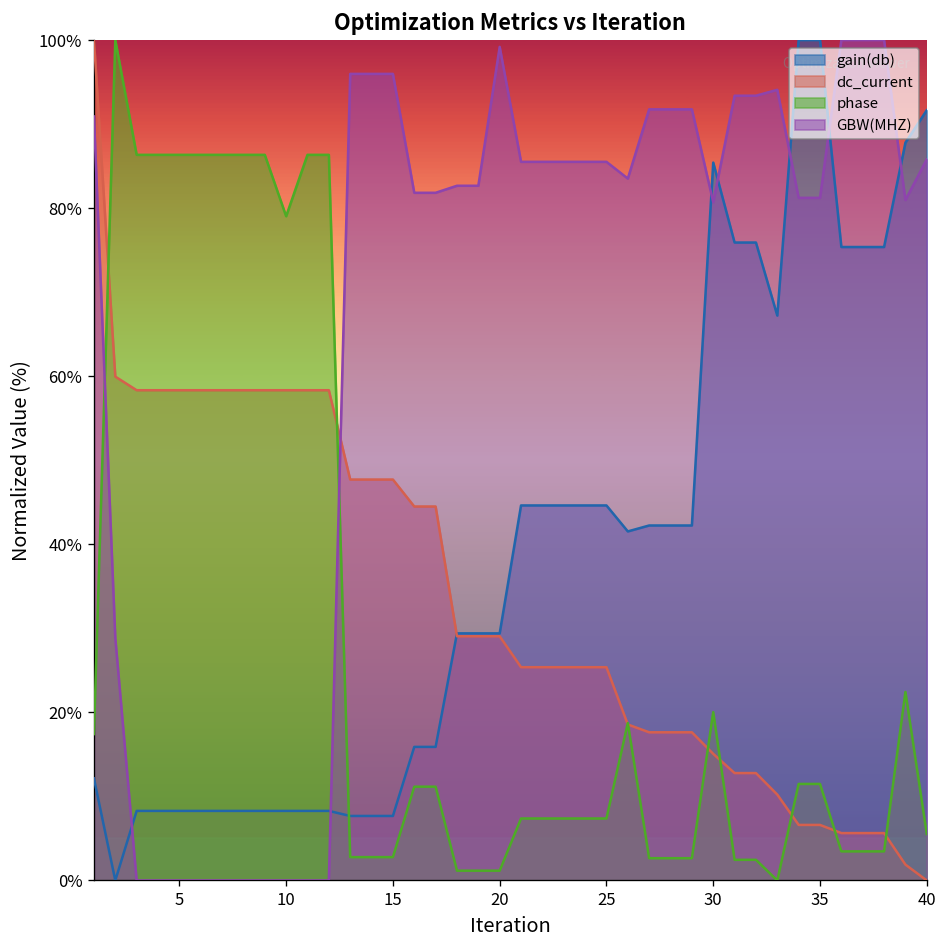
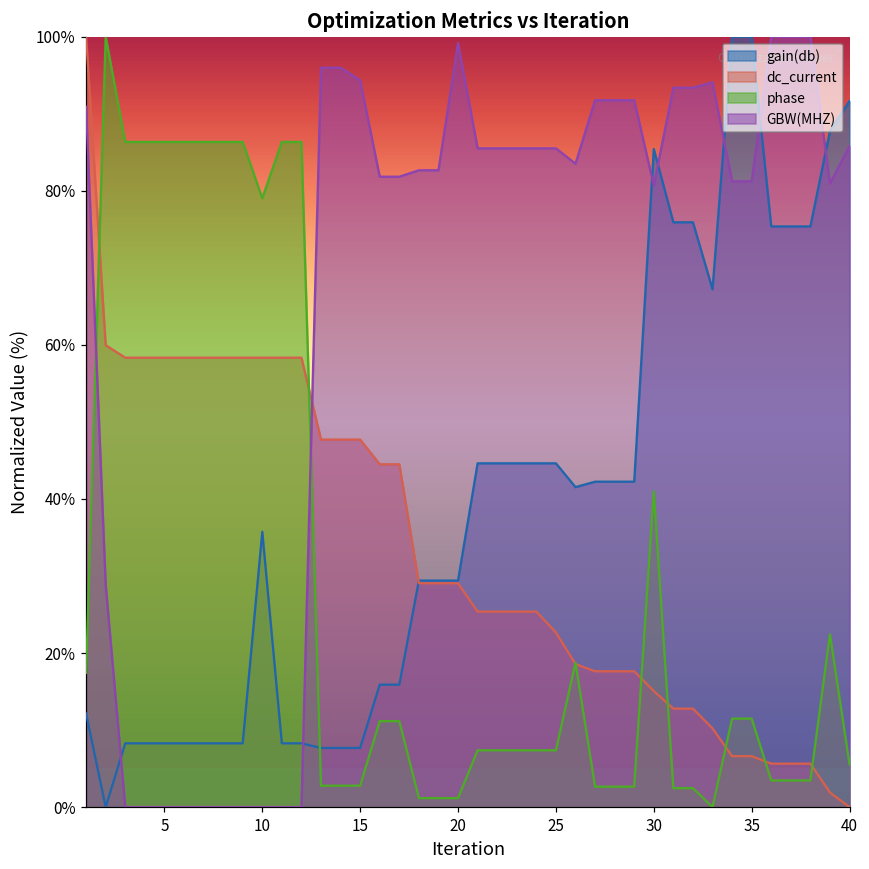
gain(db), 10: 8% -> 36%
GBW(MHZ), 15: 96% -> 94%
dc_current, 25: 25% -> 23%
phase, 30: 20% -> 41%
